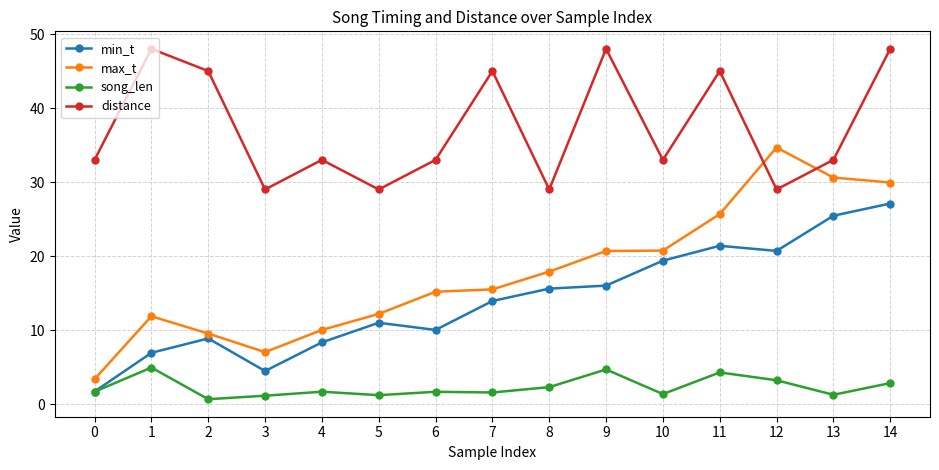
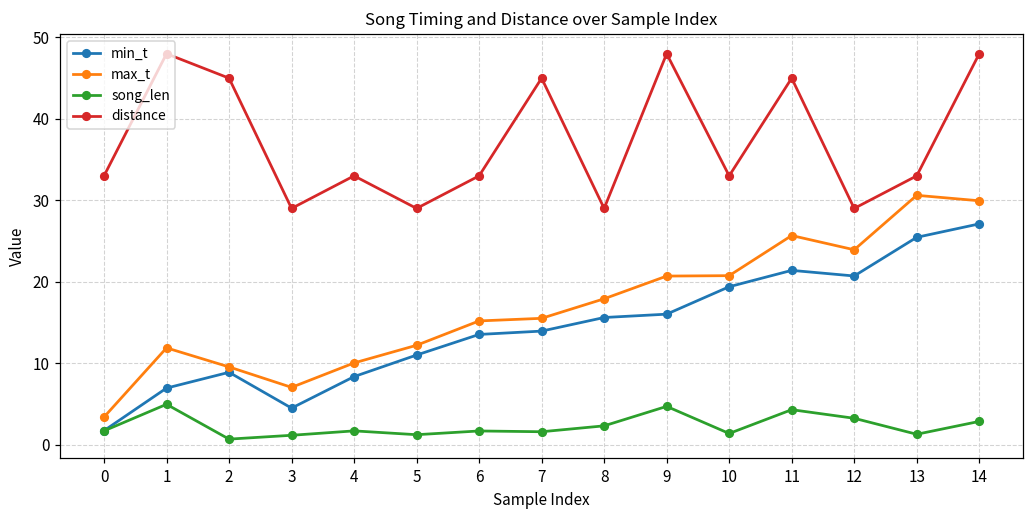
min_t, 6: 10 -> 14
max_t, 12: 35 -> 24
